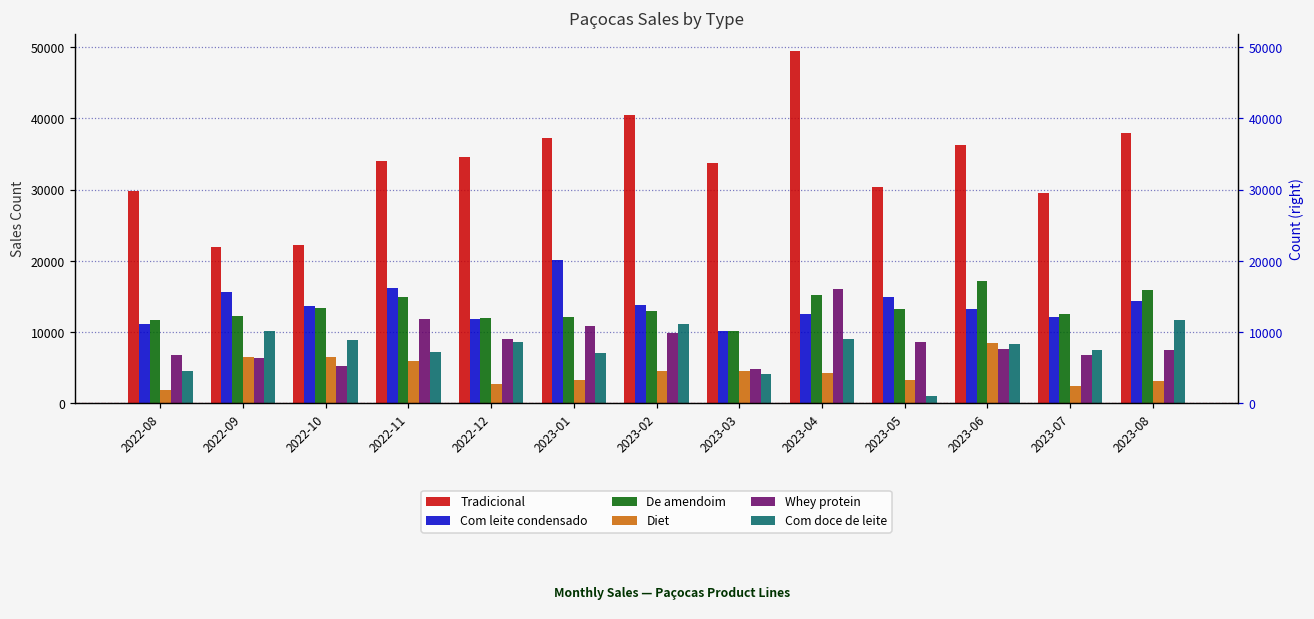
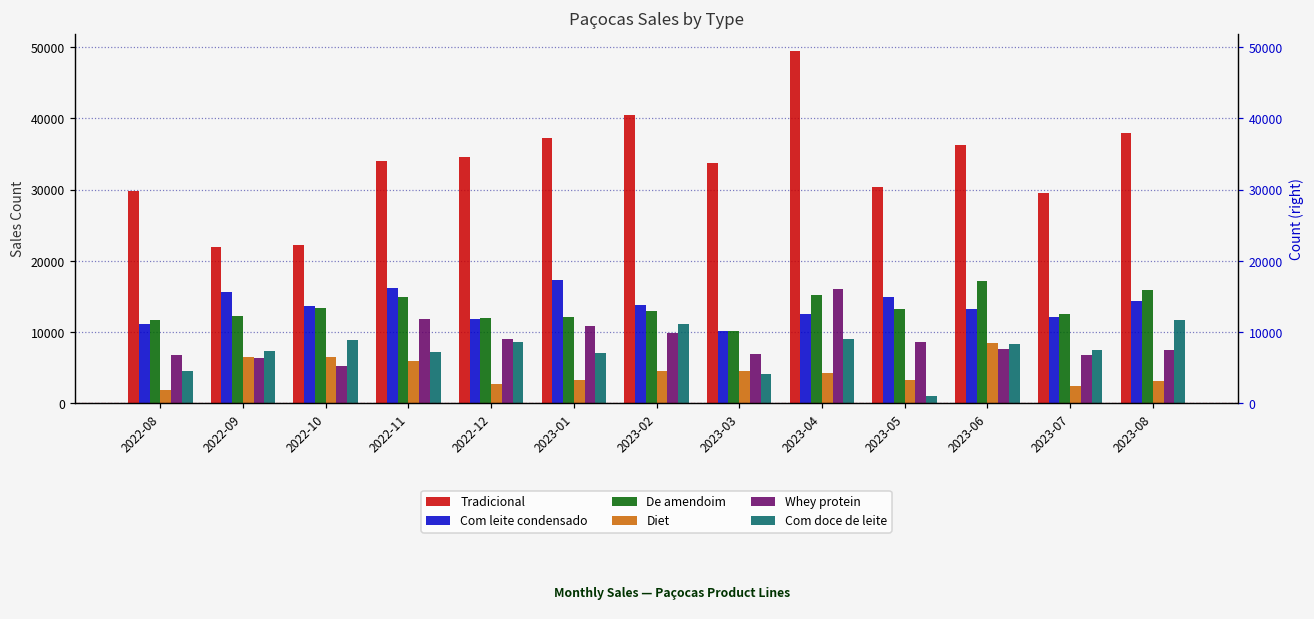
Com doce de leite, 2022-09: 10000 -> 7000
Com leite condensado, 2023-01: 20000 -> 17000
Whey protein, 2023-03: 5000 -> 7000
